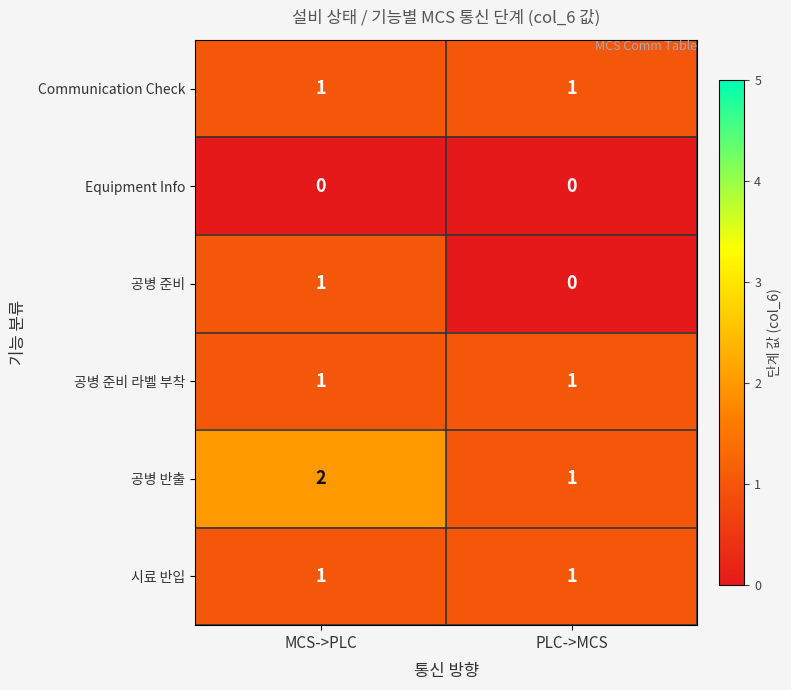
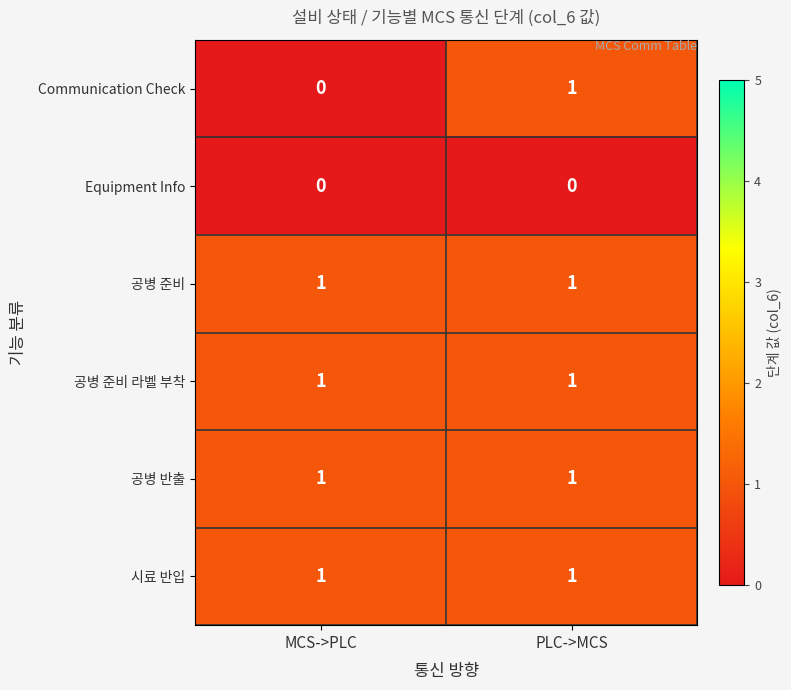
Communication Check, MCS->PLC: 1 -> 0
공병 준비, PLC->MCS: 0 -> 1
공병 반출, MCS->PLC: 2 -> 1
